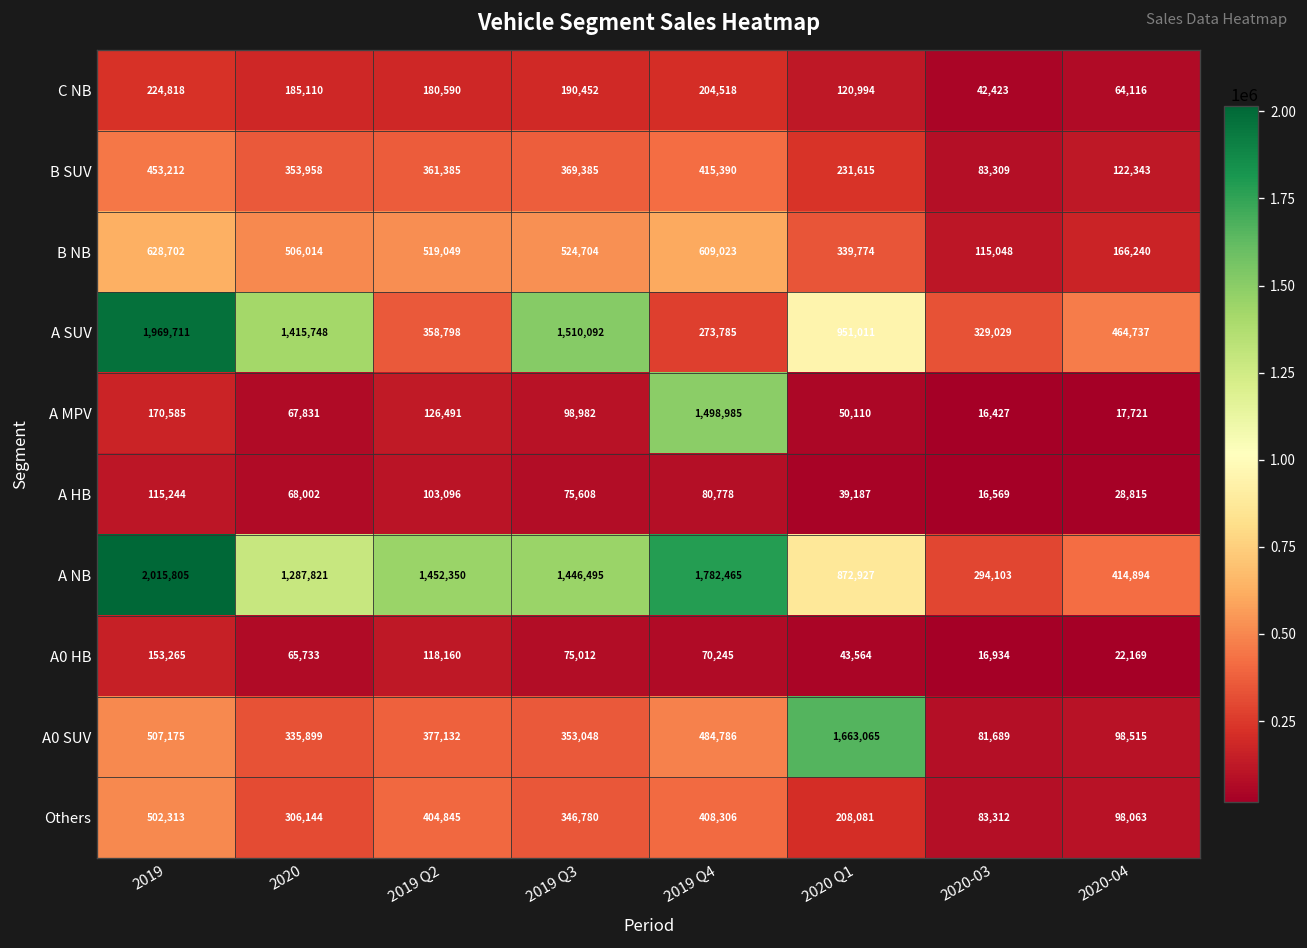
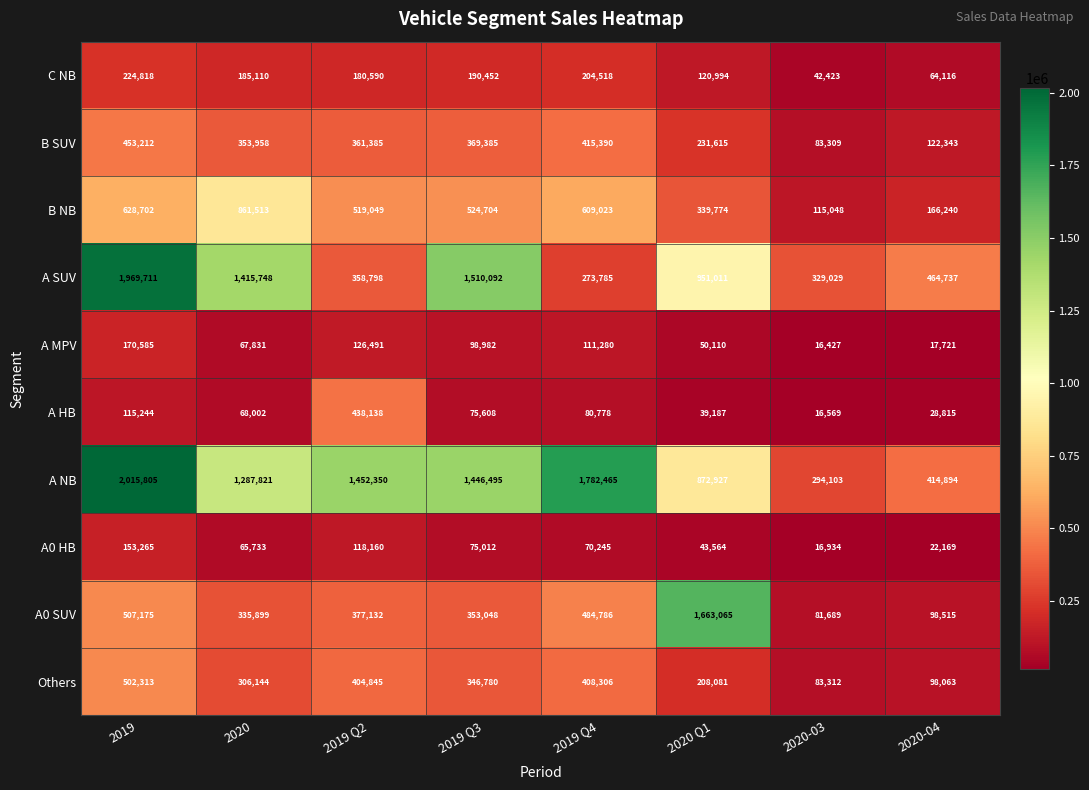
B NB, 2020: 506,014 -> 861,513
A MPV, 2019 Q4: 1,498,985 -> 111,280
A HB, 2019 Q2: 103,096 -> 438,138
